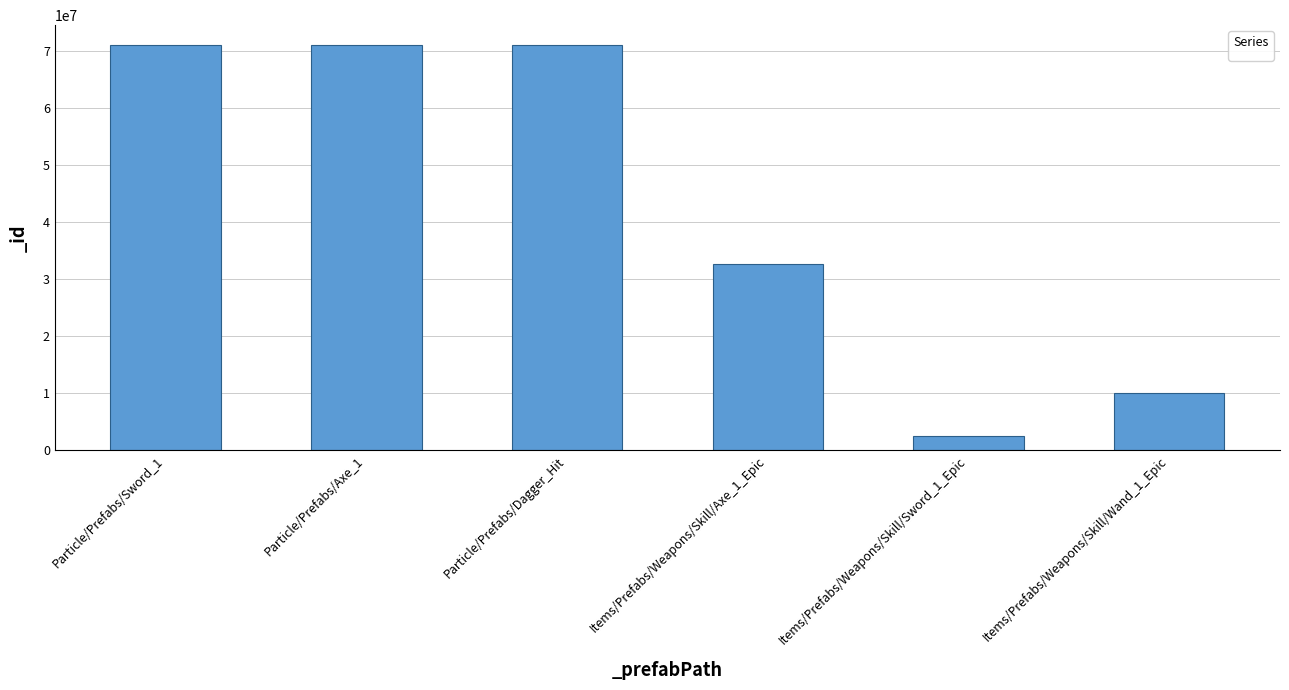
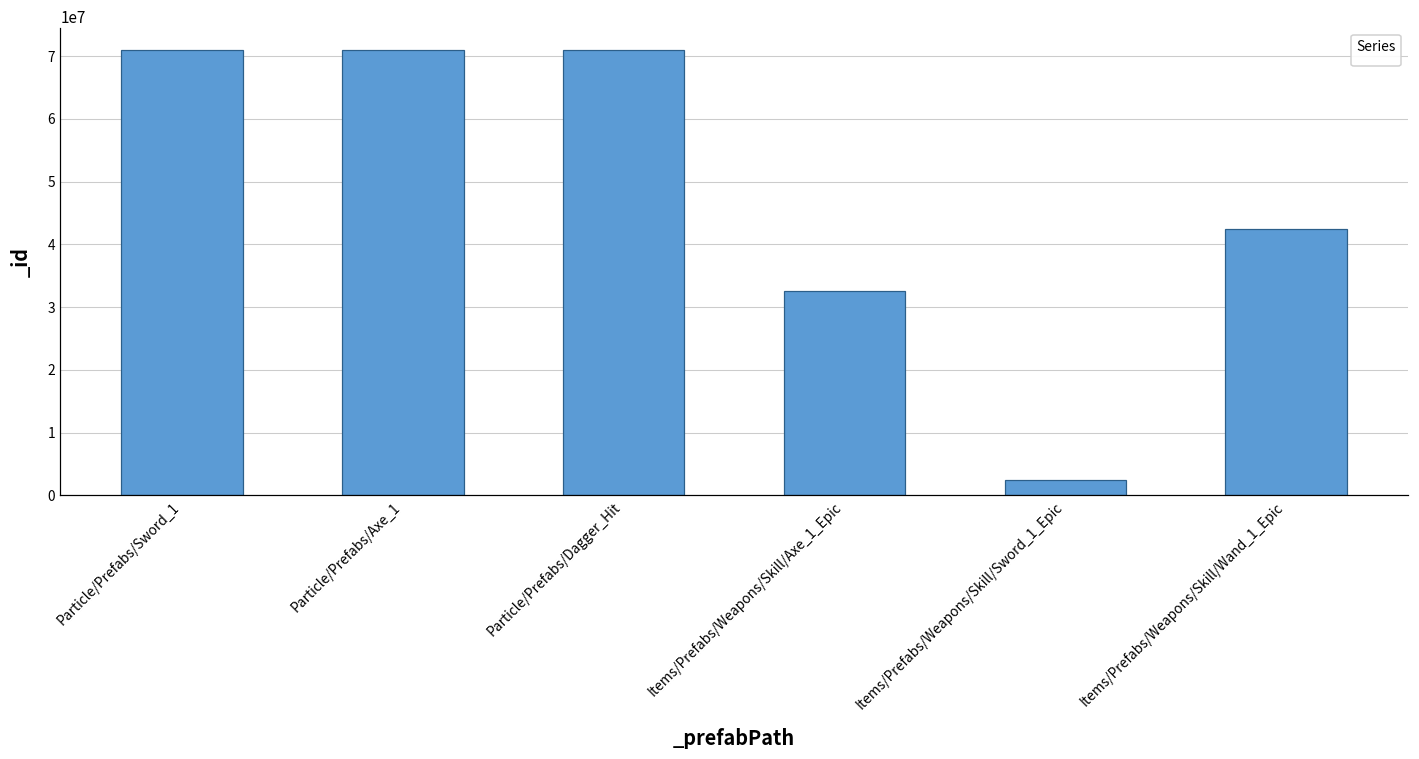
Items/Prefabs/Weapons/Skill/Wand_1_Epic: 10000000 -> 42000000
